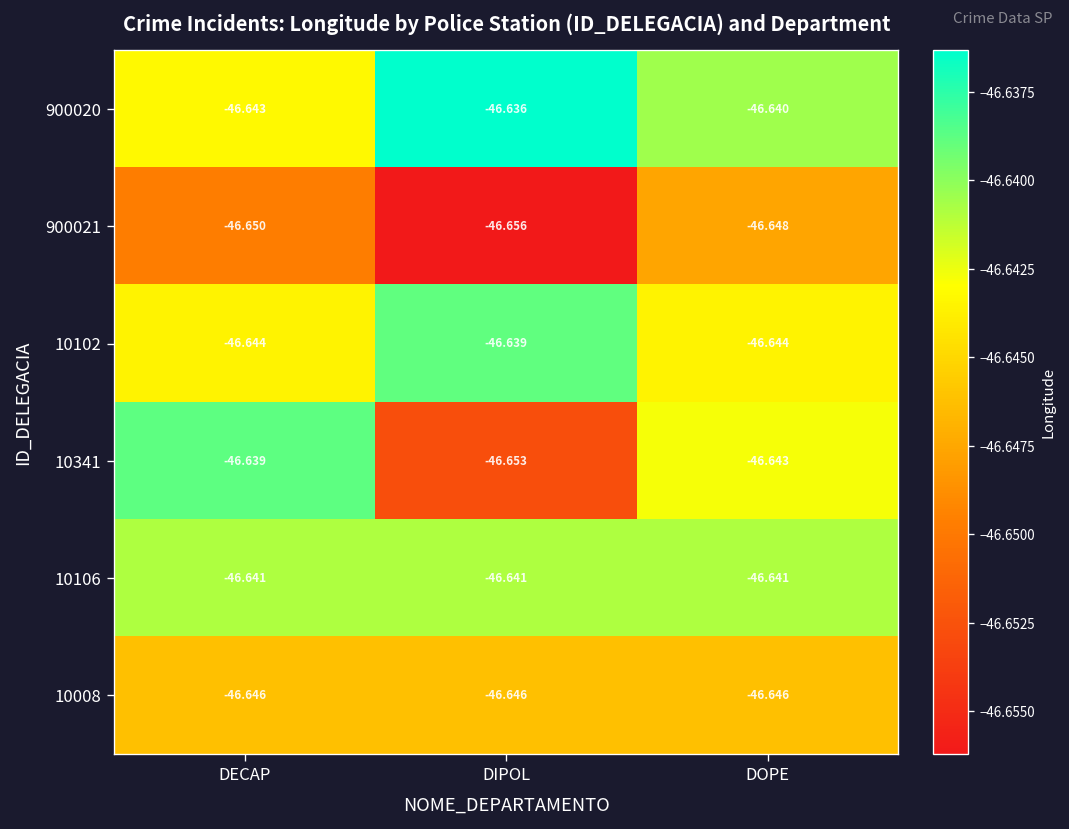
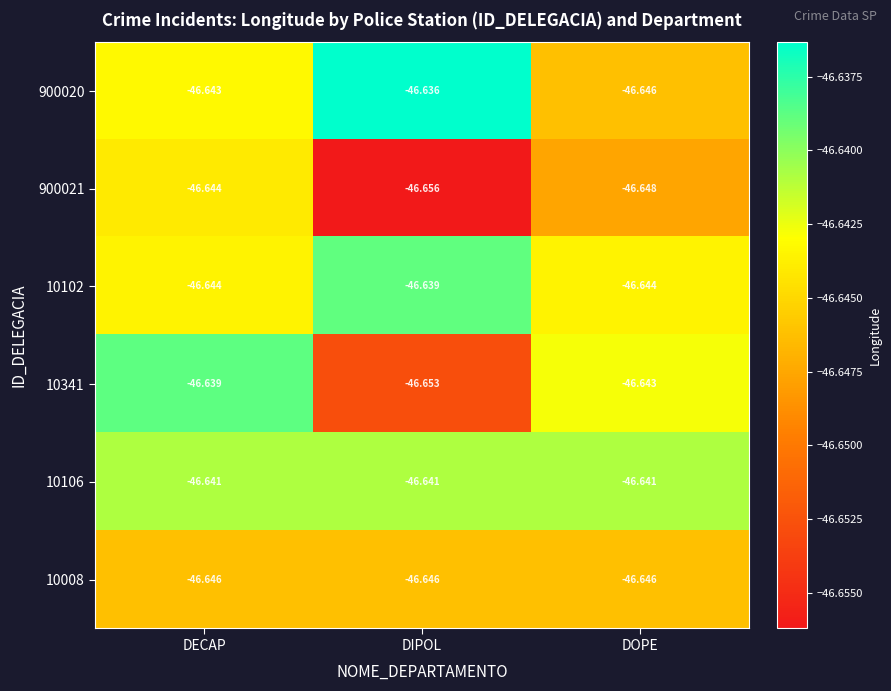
900020, DOPE: -46.640 -> -46.646
900021, DECAP: -46.650 -> -46.644
